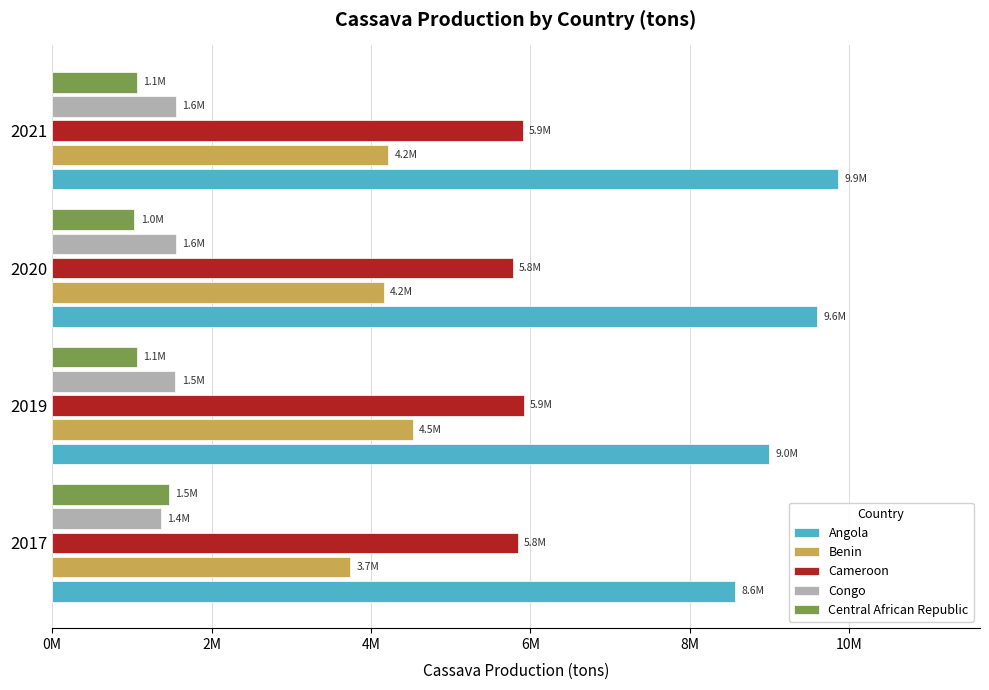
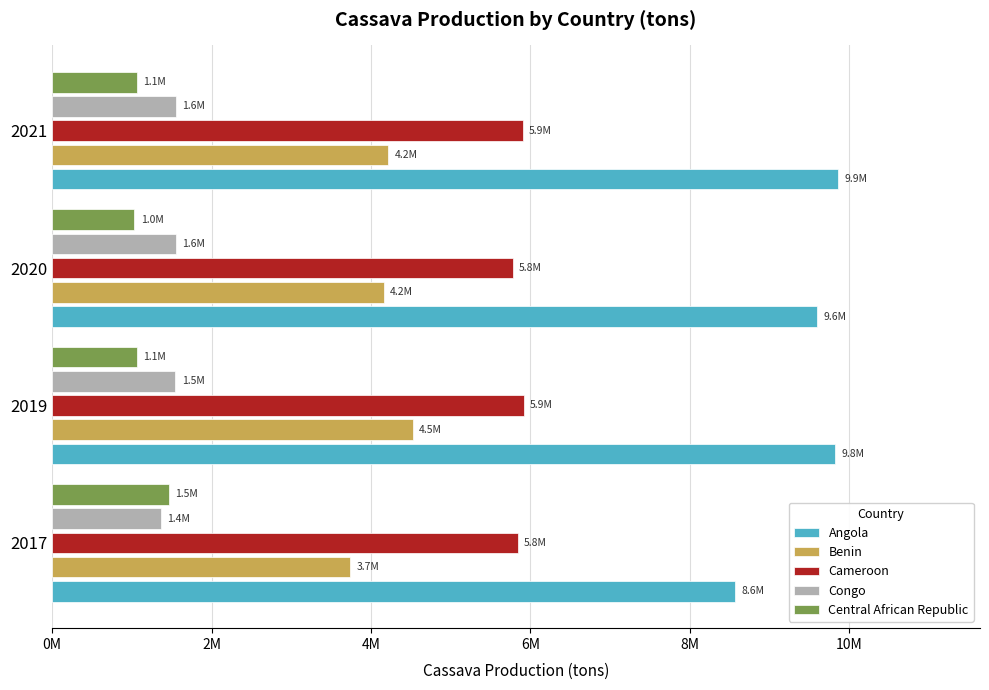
Angola, 2019: 9.0M -> 9.8M
